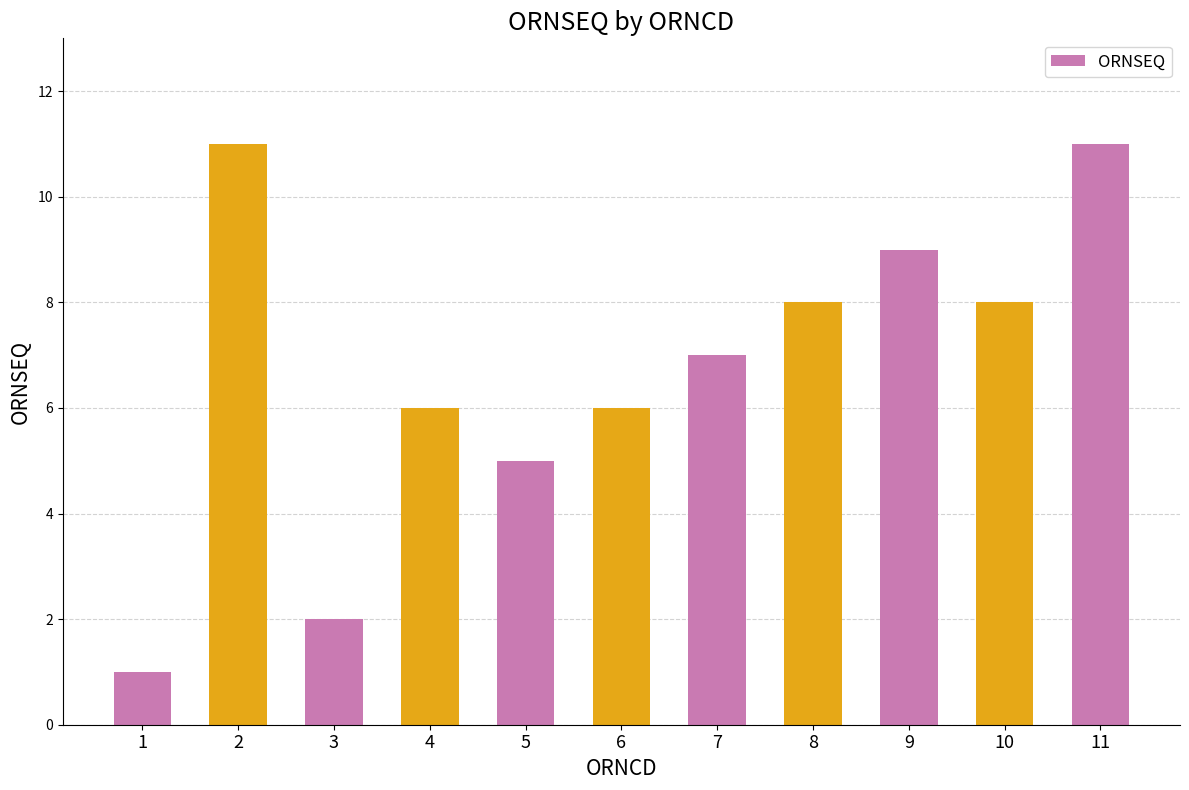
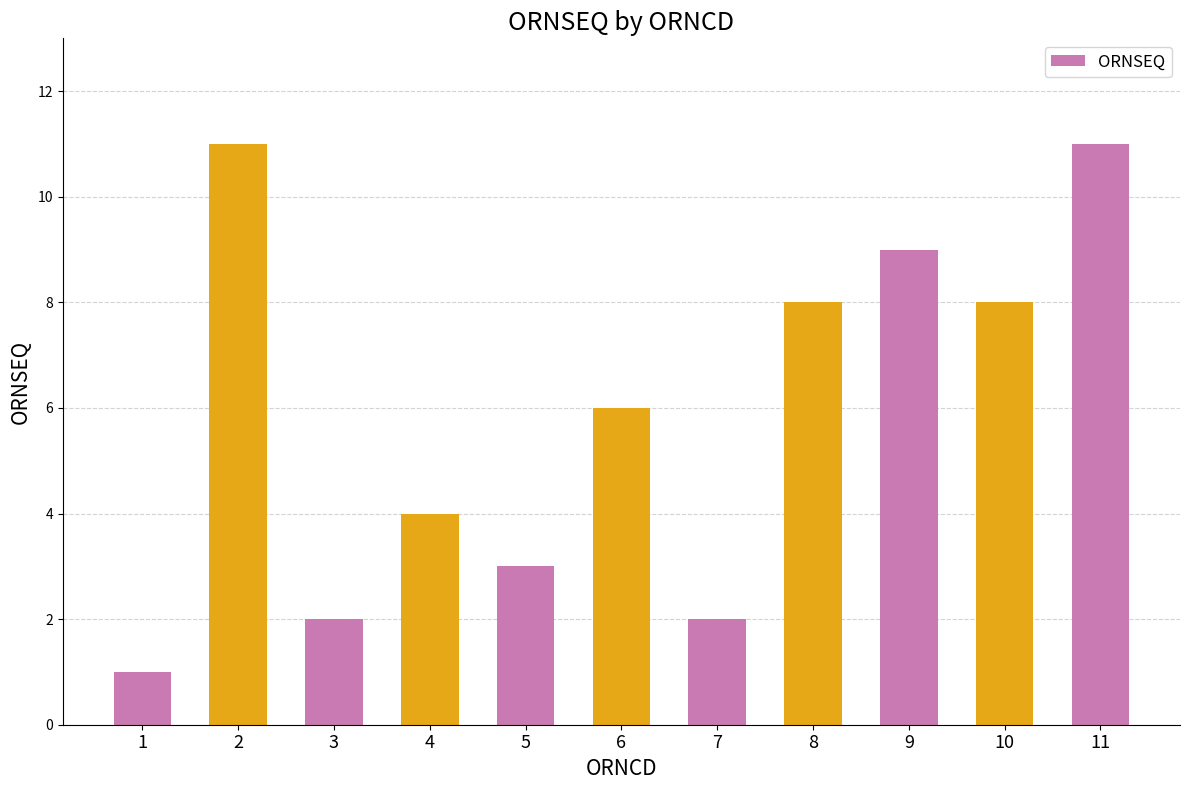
4: 6 -> 4
5: 5 -> 3
7: 7 -> 2
